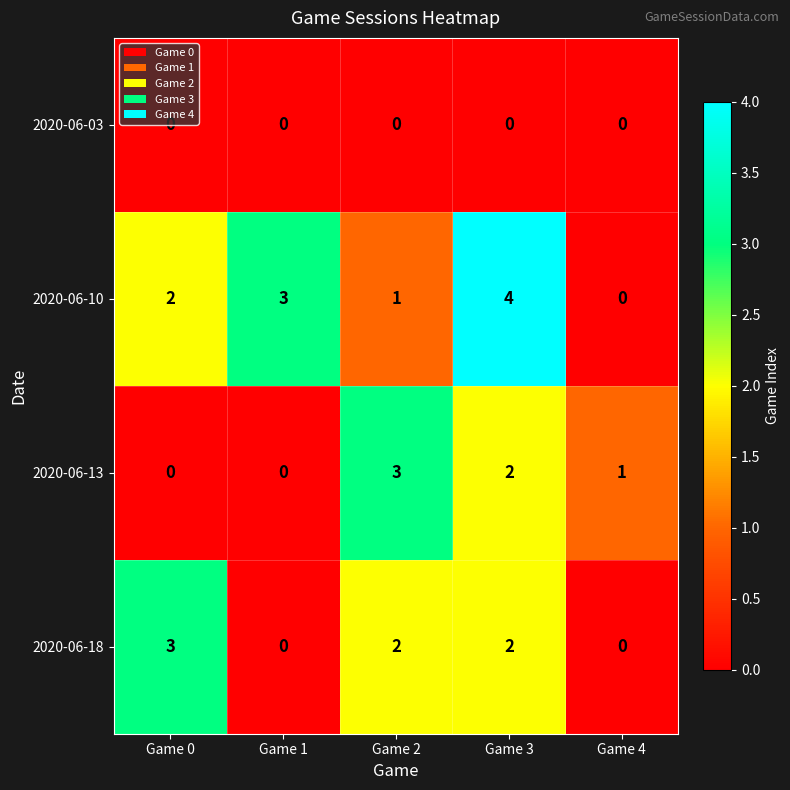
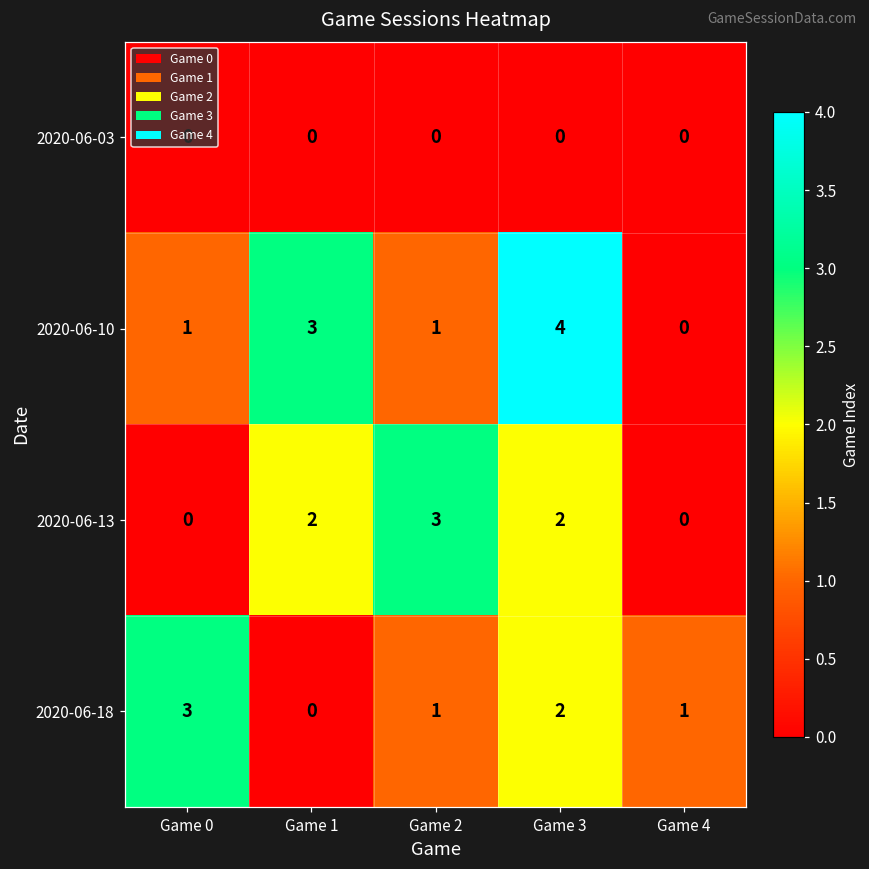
2020-06-10, Game 0: 2 -> 1
2020-06-13, Game 1: 0 -> 2
2020-06-13, Game 4: 1 -> 0
2020-06-18, Game 2: 2 -> 1
2020-06-18, Game 4: 0 -> 1
